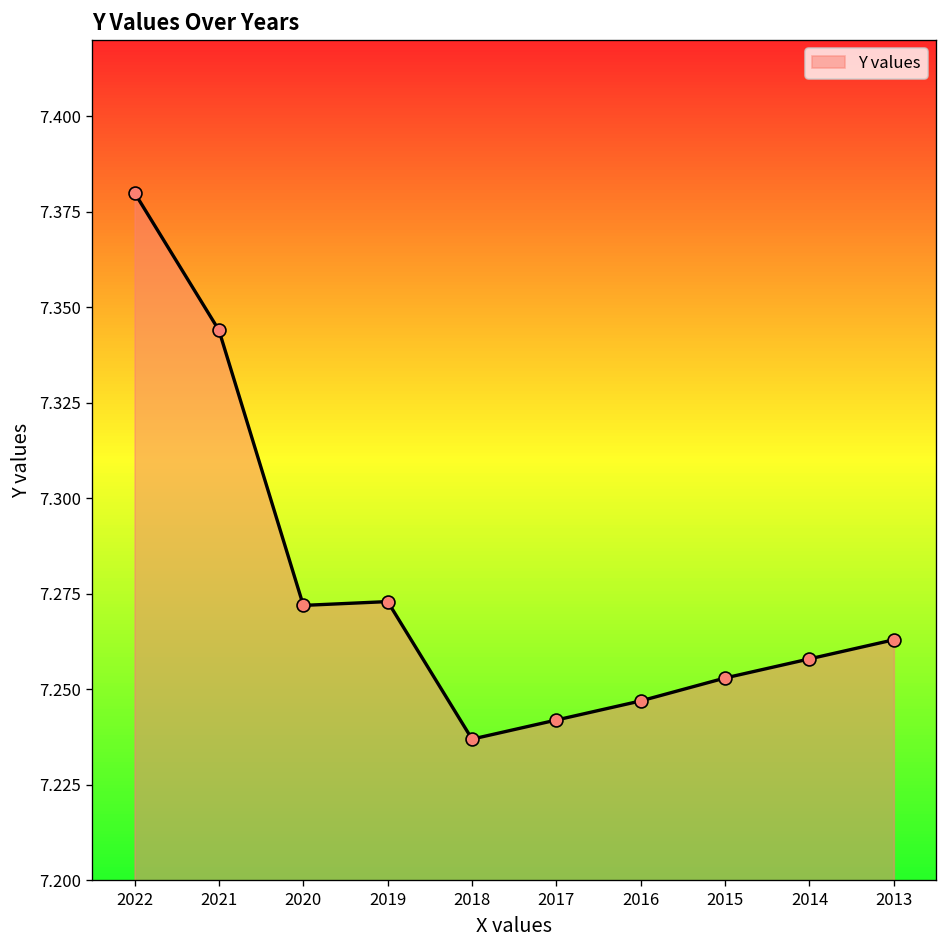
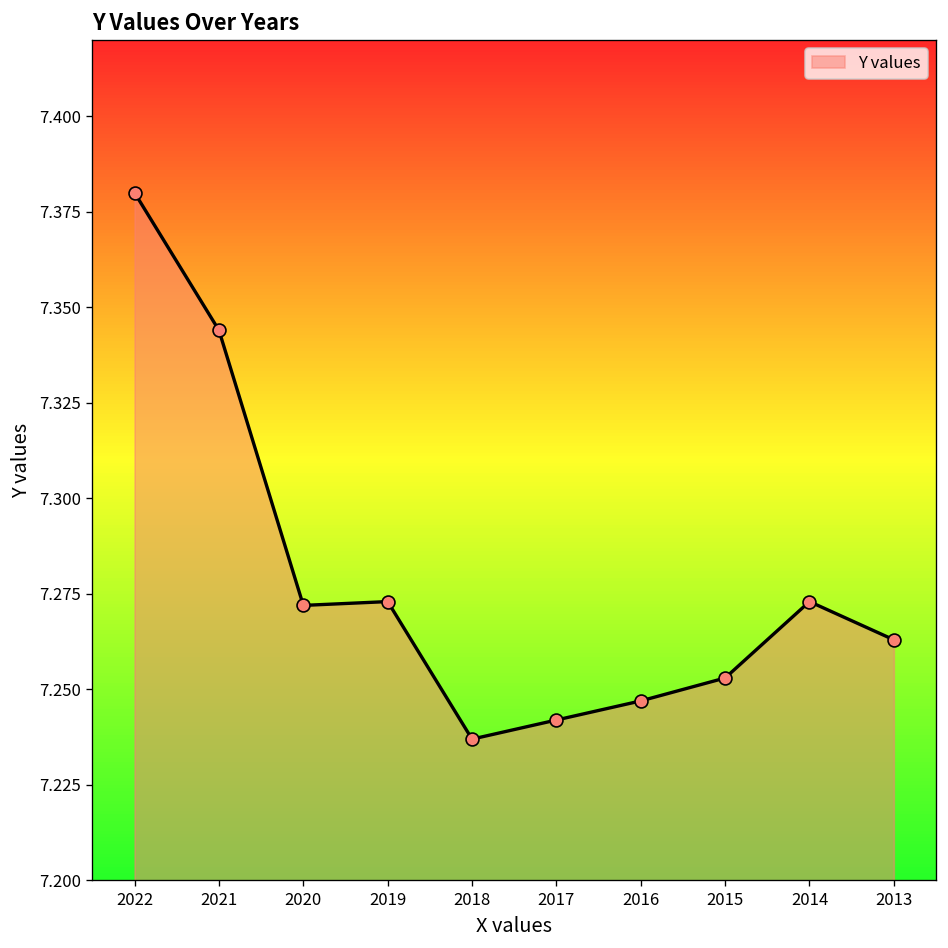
2014: 7.258 -> 7.273
